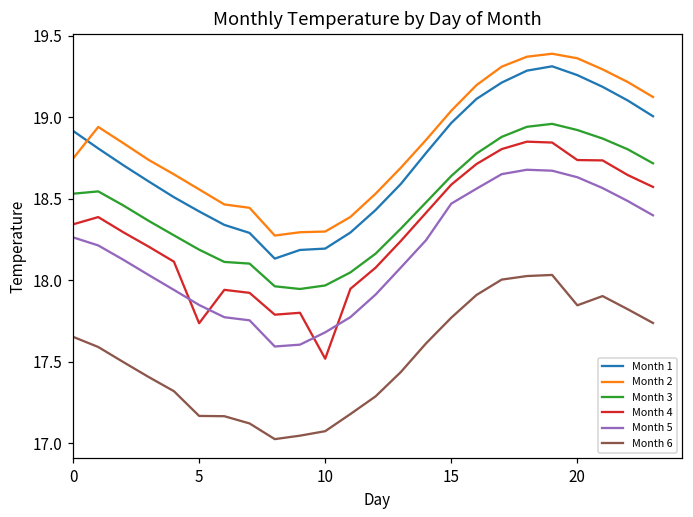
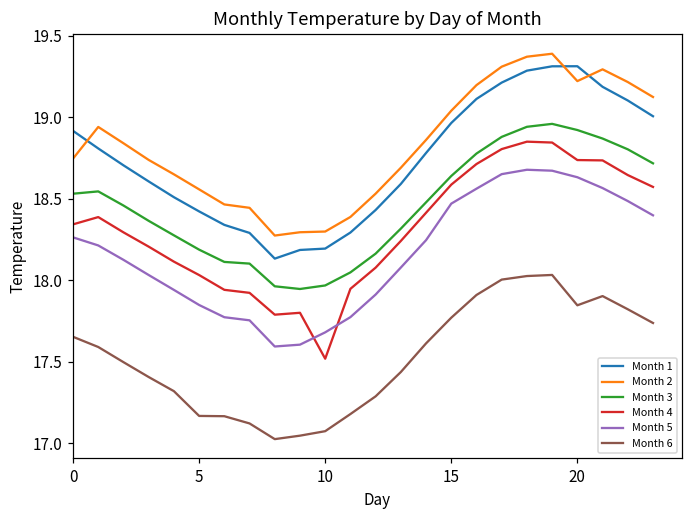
Month 4, 5: 17.74 -> 18.03
Month 1, 20: 19.26 -> 19.31
Month 2, 20: 19.36 -> 19.22
